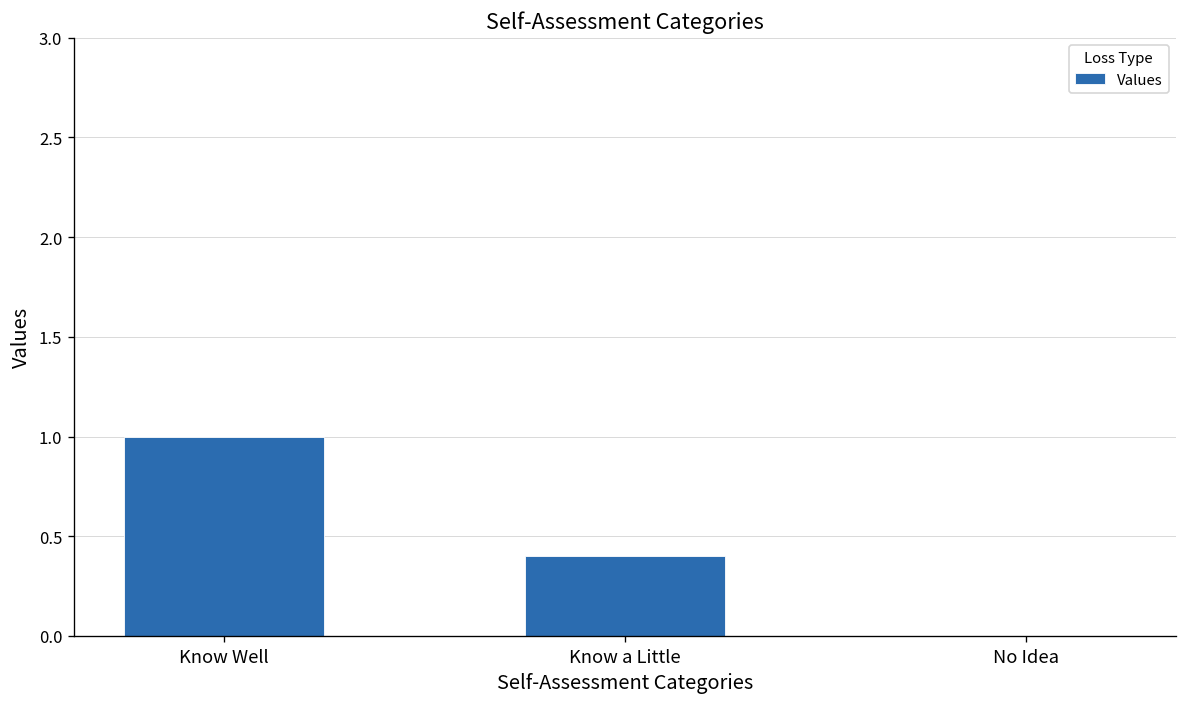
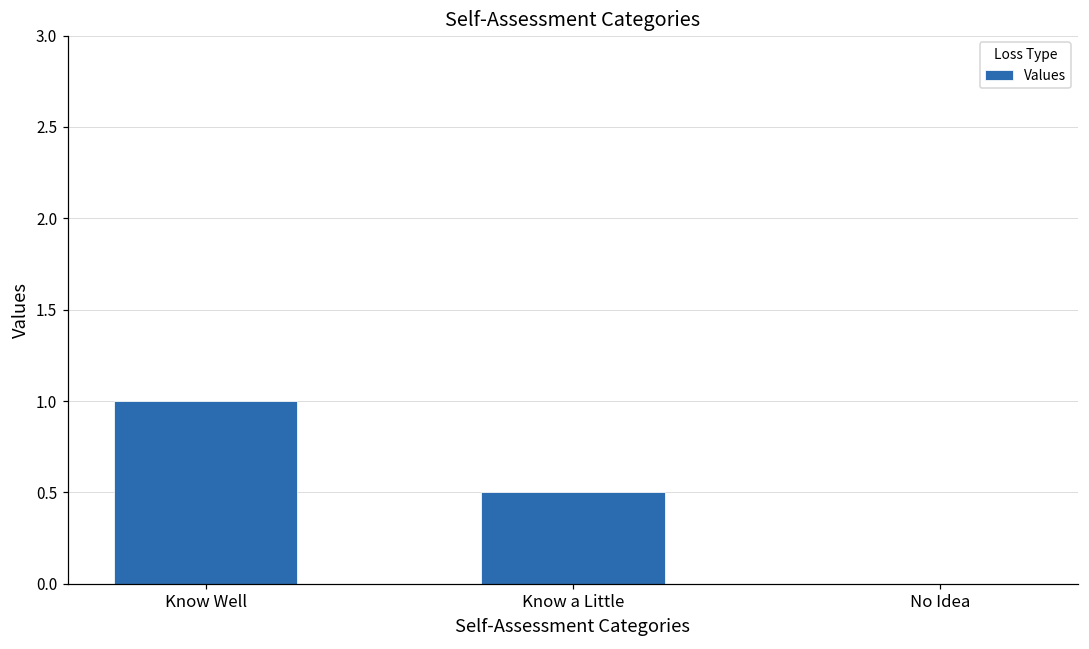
Know a Little: 0.4 -> 0.5
